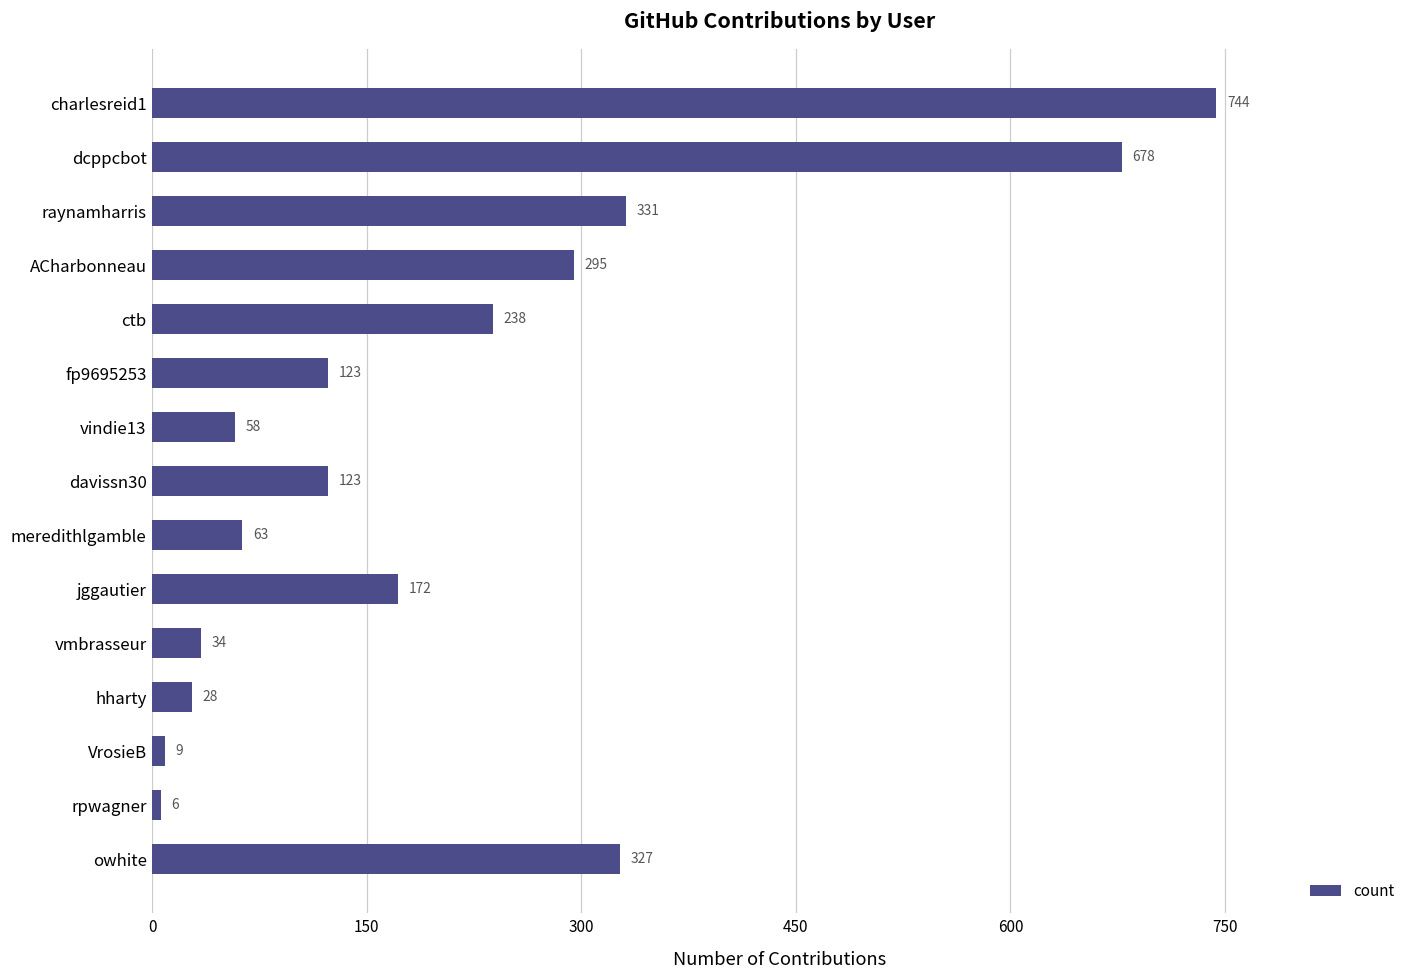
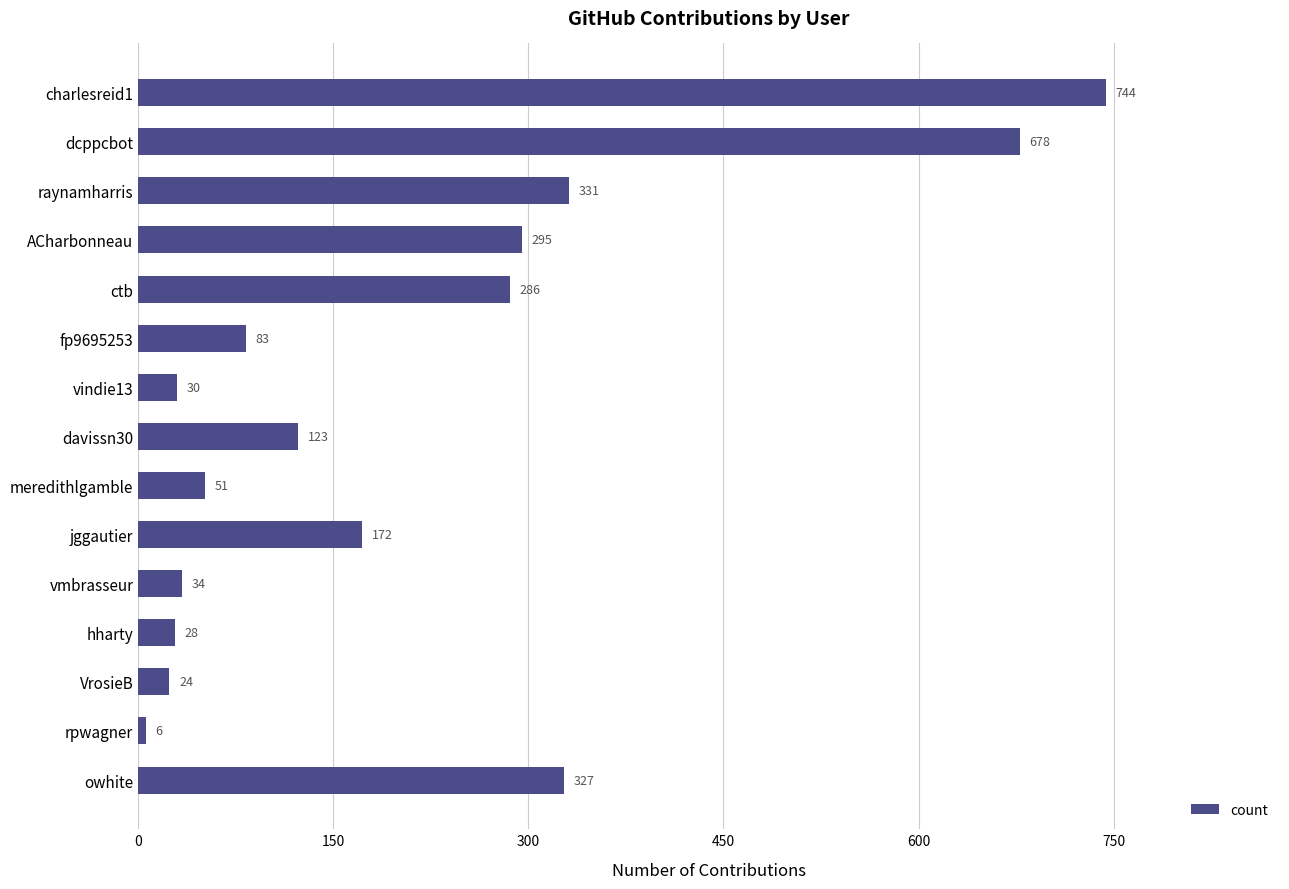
ctb: 238 -> 286
fp9695253: 123 -> 83
vindie13: 58 -> 30
meredithlgamble: 63 -> 51
VrosieB: 9 -> 24
